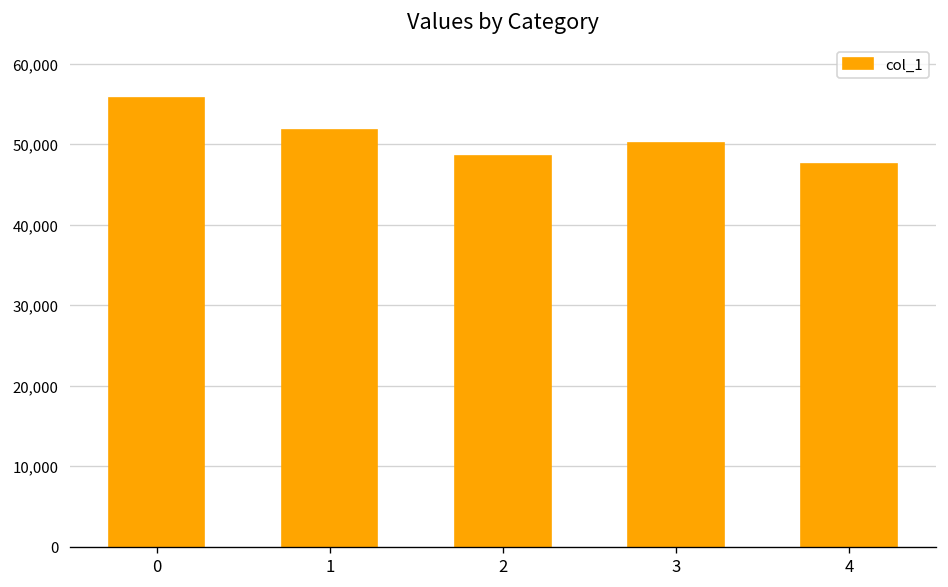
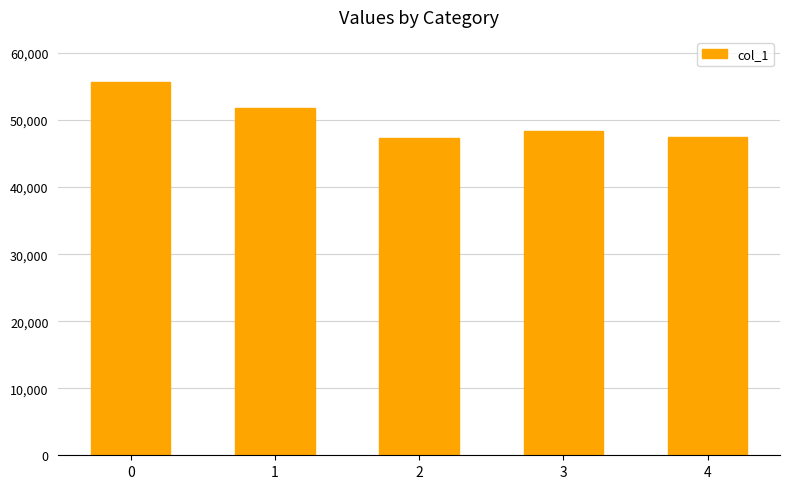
2: 49,000 -> 47,000
3: 50,000 -> 48,000
